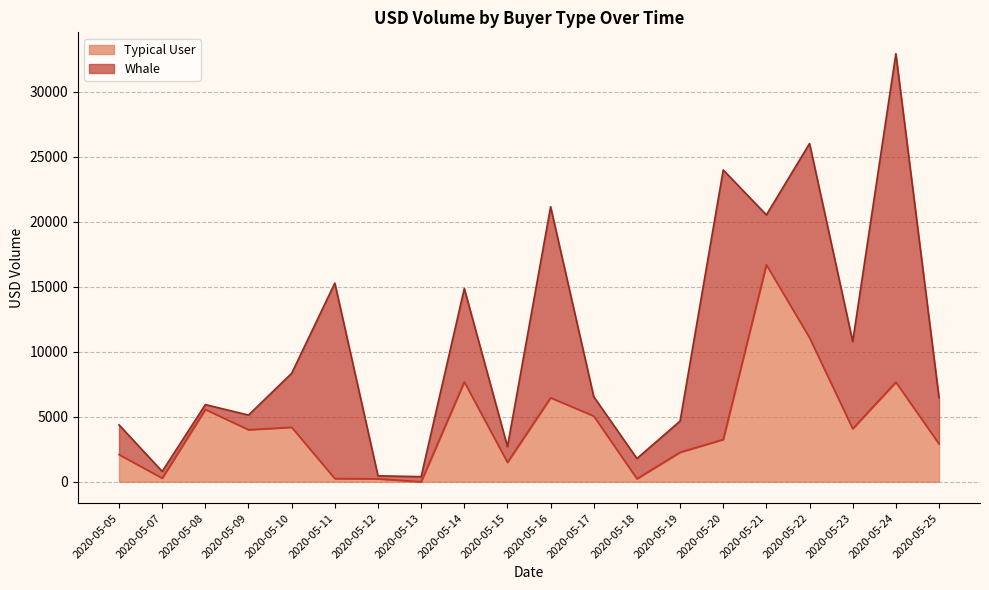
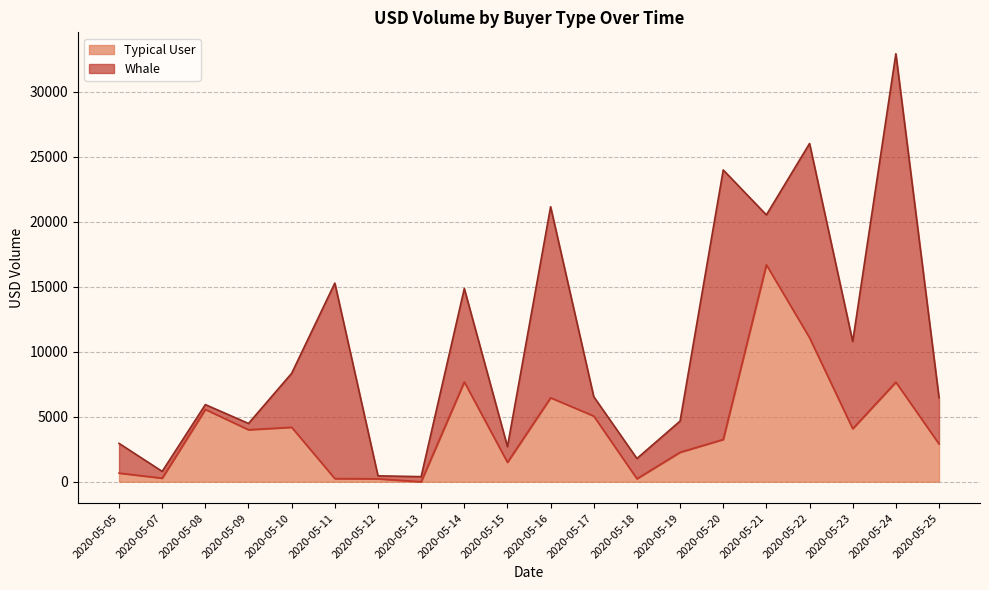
Typical User, 2020-05-05: 2100 -> 700
Whale, 2020-05-09: 1100 -> 500
